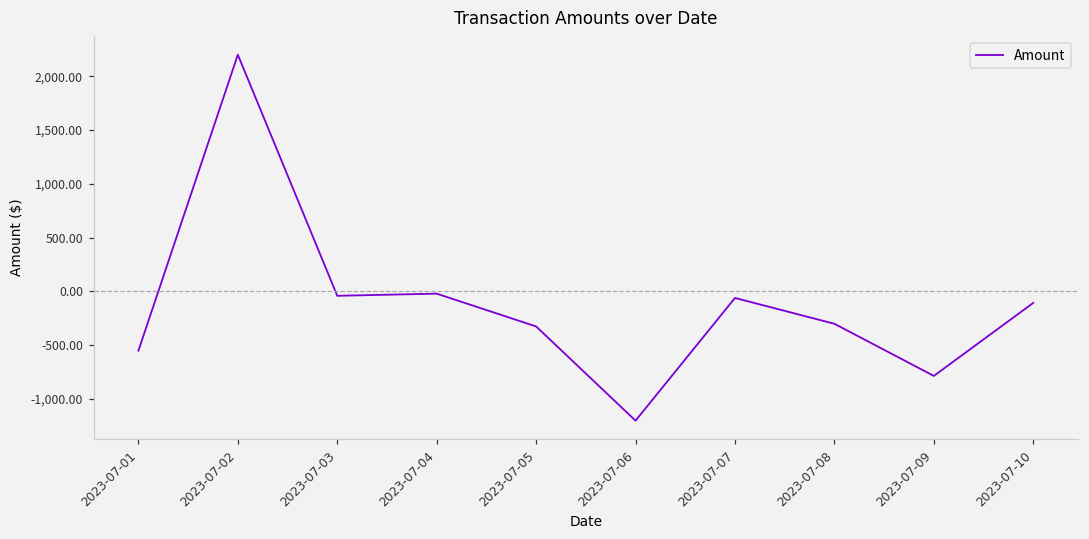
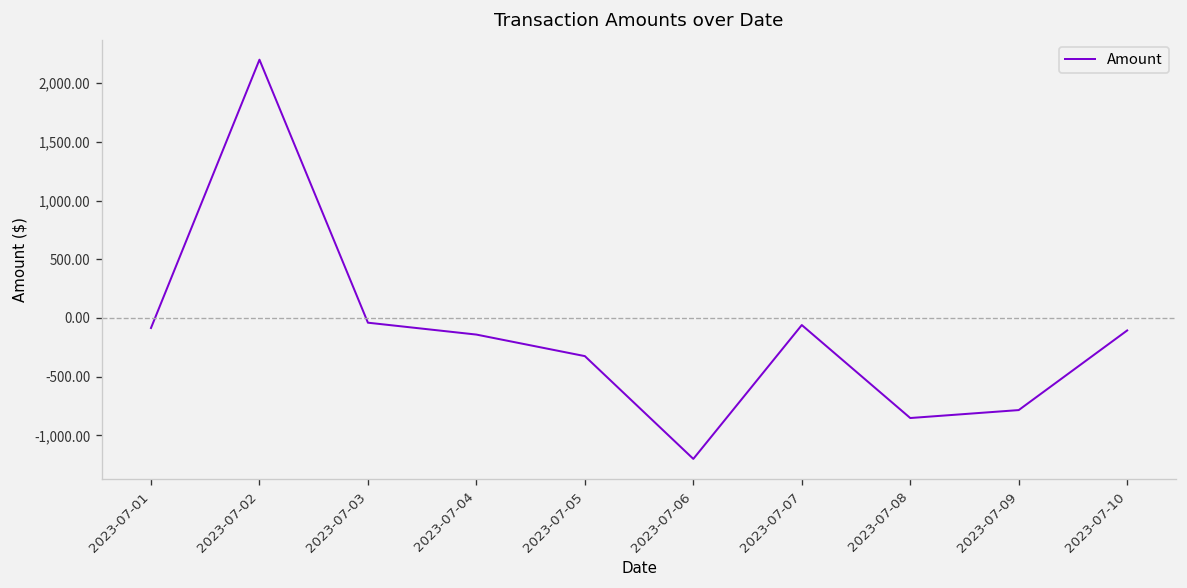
2023-07-01: -500 -> -100
2023-07-04: 0 -> -100
2023-07-08: -300 -> -900
